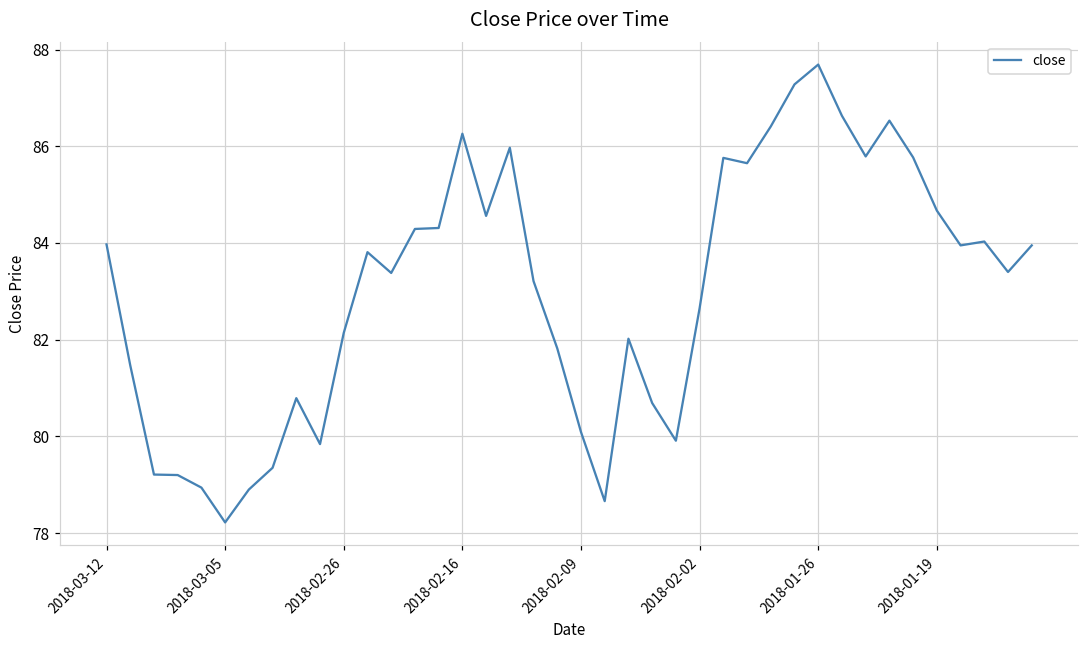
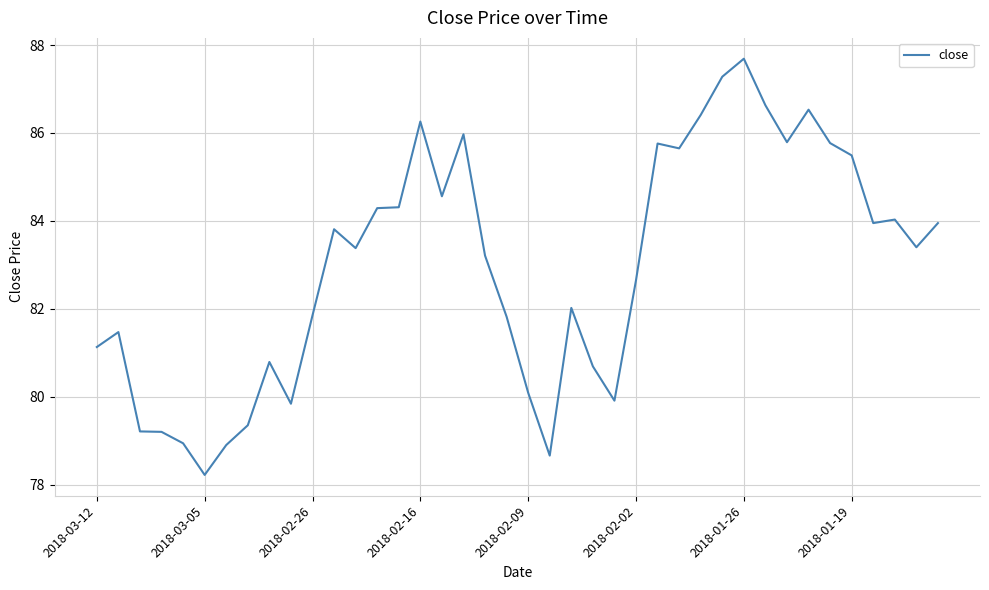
2018-03-12: 84.0 -> 81.1
2018-02-26: 82.1 -> 81.9
2018-01-19: 84.7 -> 85.5
